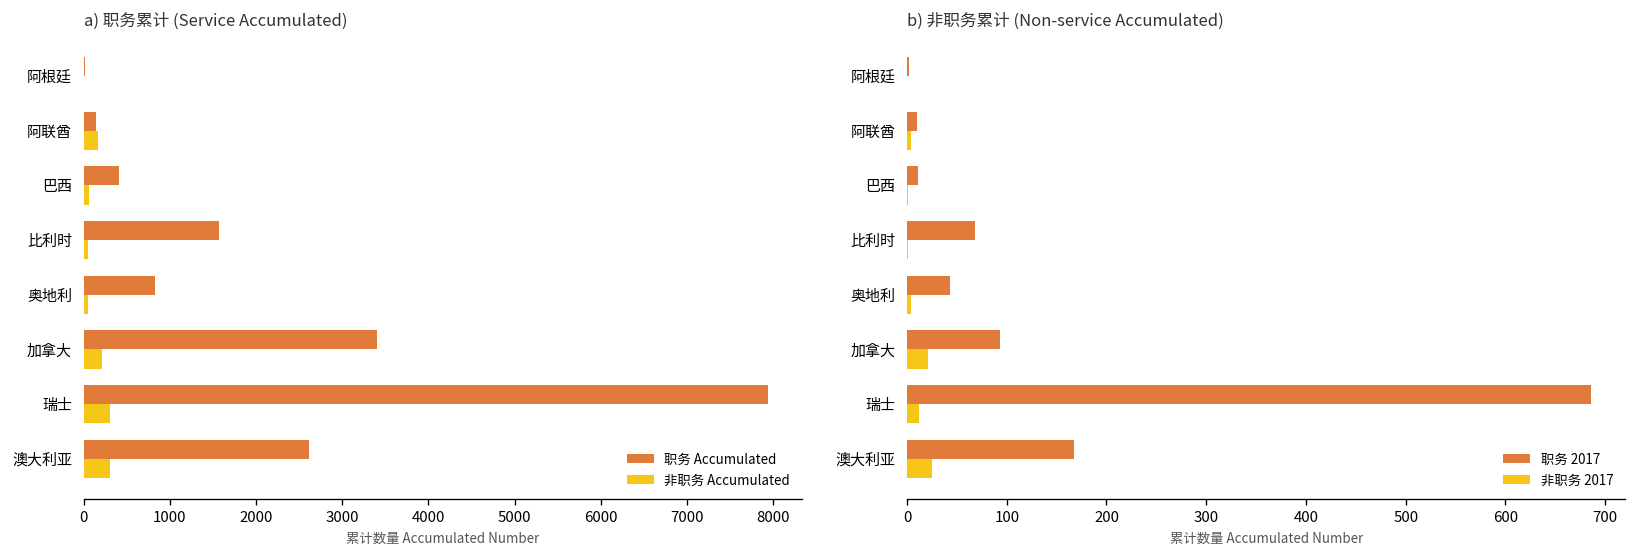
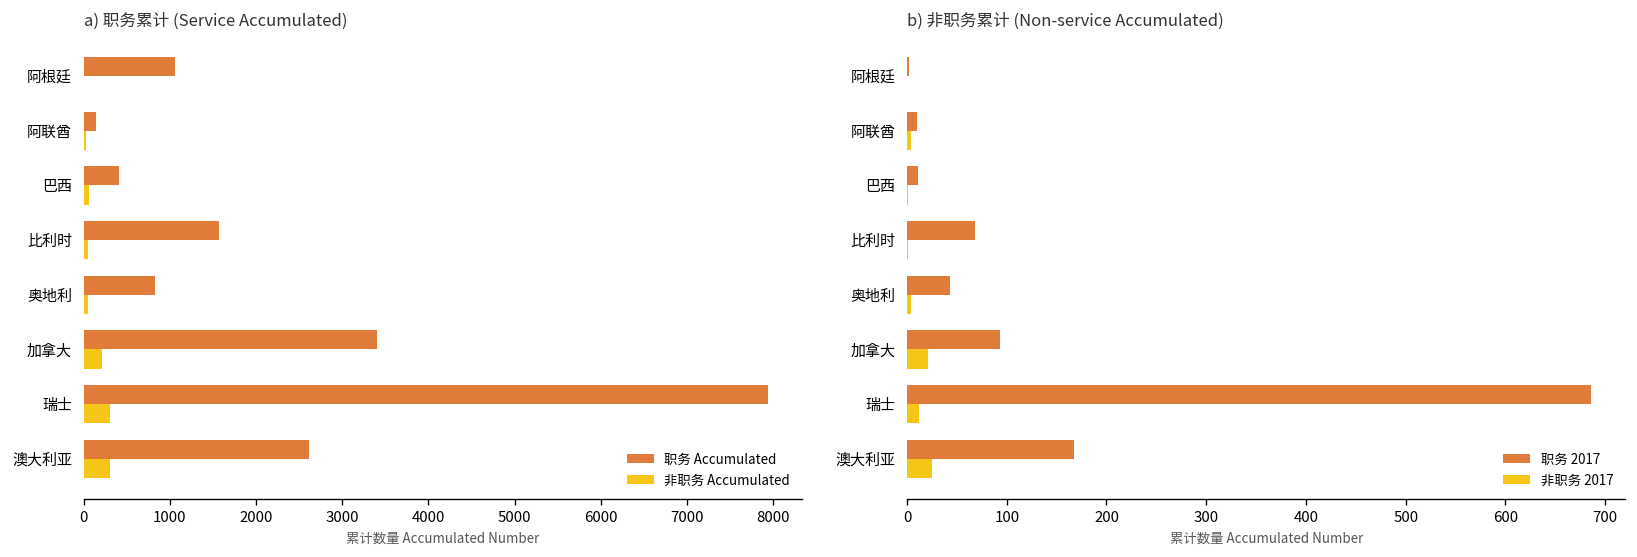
a) 职务累计 (Service Accumulated), 职务 Accumulated, 阿根廷: 0 -> 1100
a) 职务累计 (Service Accumulated), 非职务 Accumulated, 阿联酋: 200 -> 0
